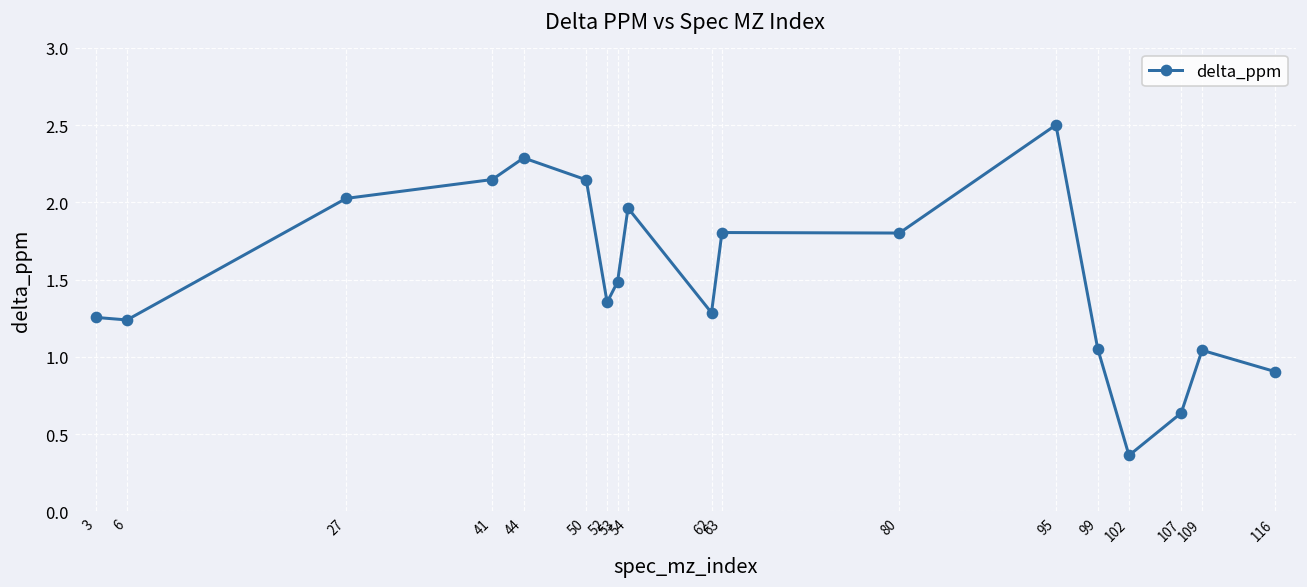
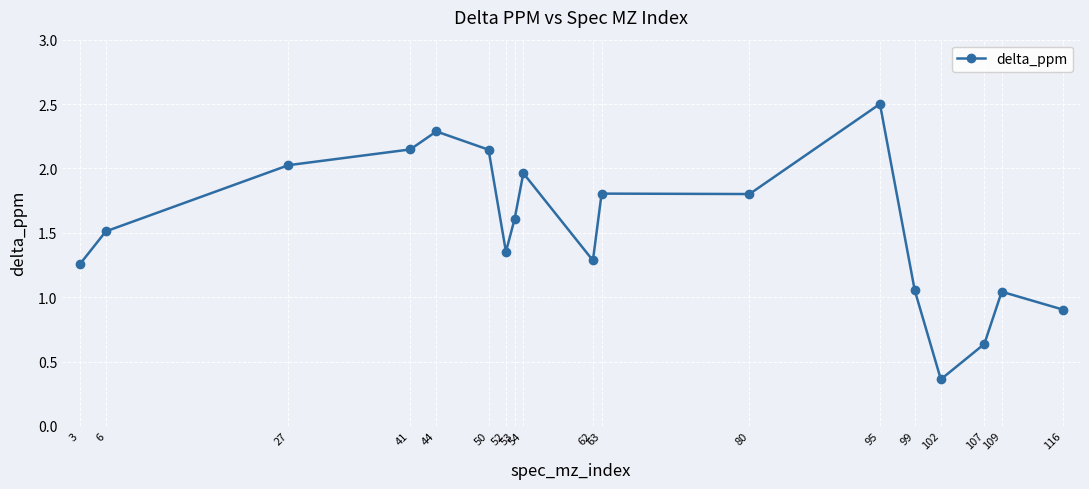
6: 1.24 -> 1.51
53: 1.49 -> 1.61
